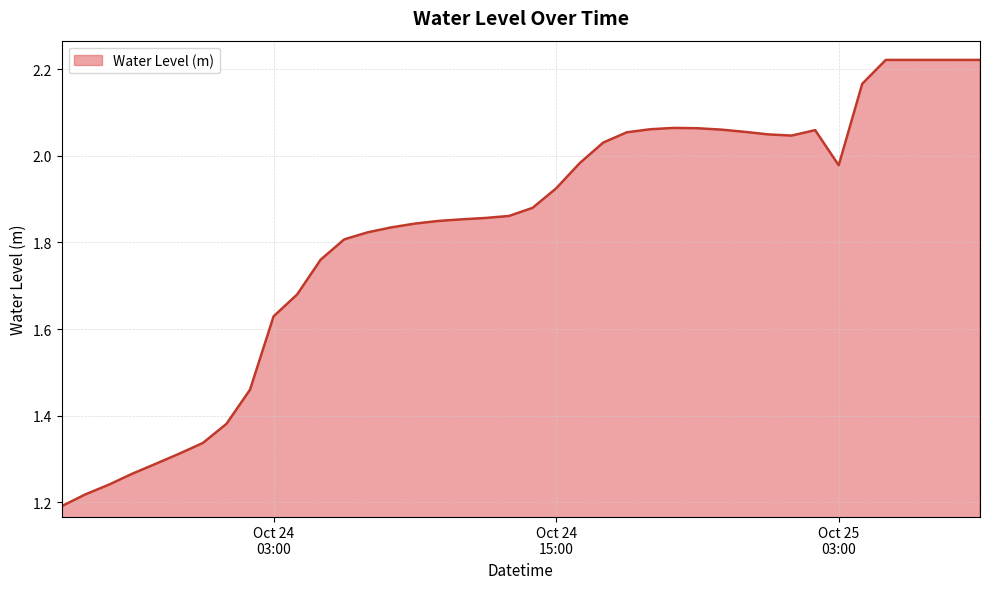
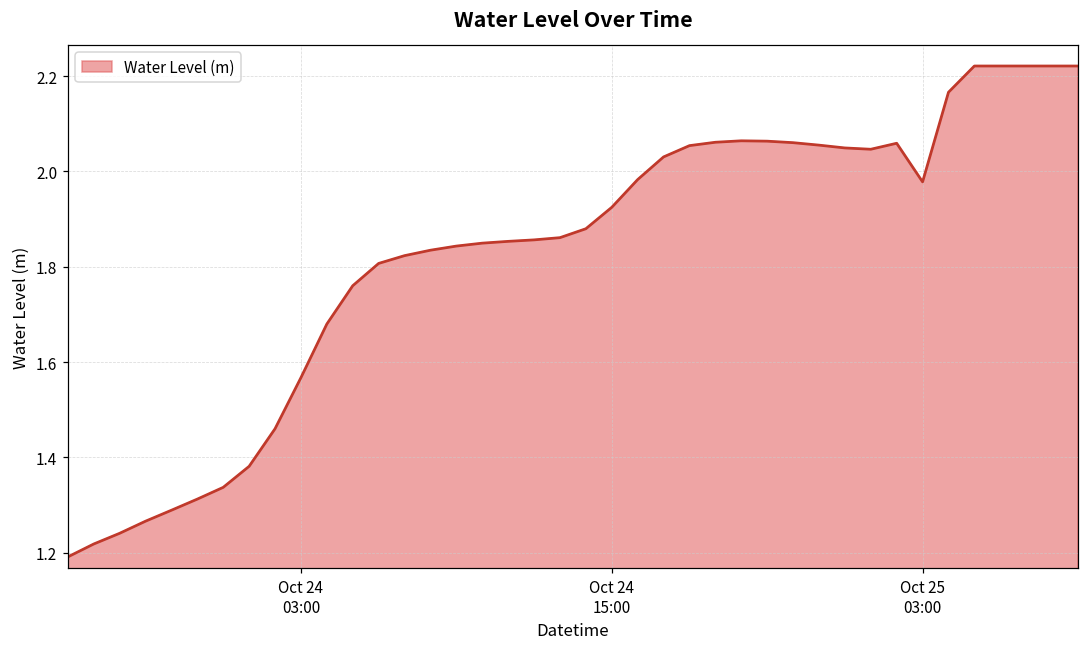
Oct 24 03:00: 1.63 -> 1.57
